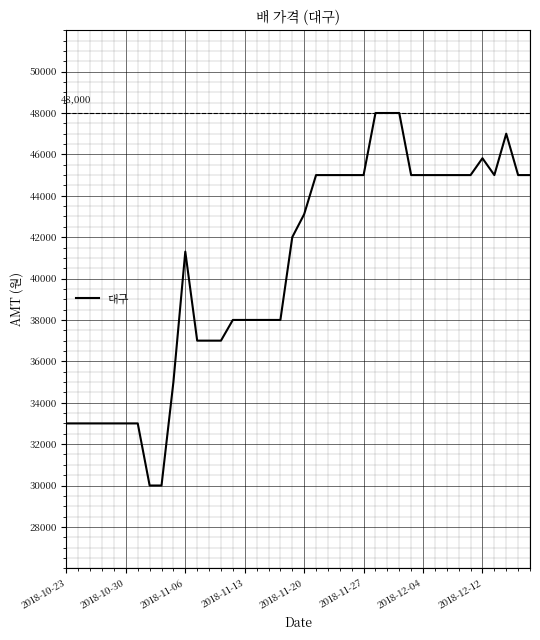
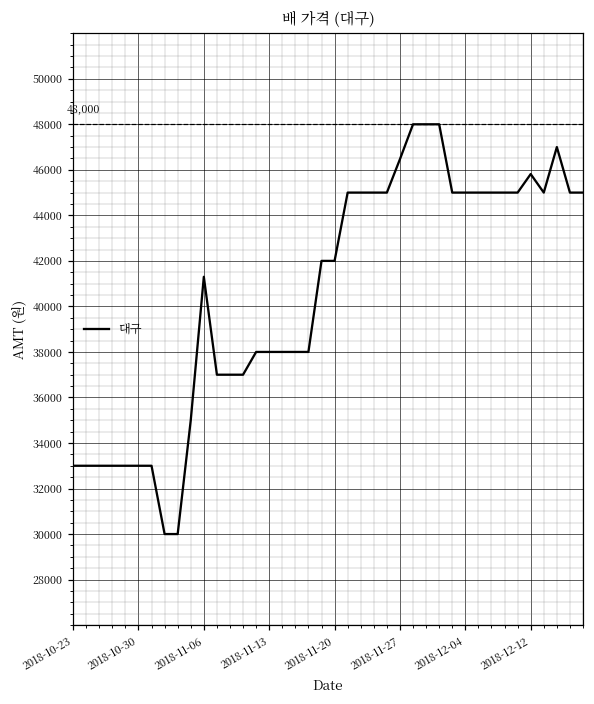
2018-11-20: 43100 -> 42000
2018-11-27: 45000 -> 46500
